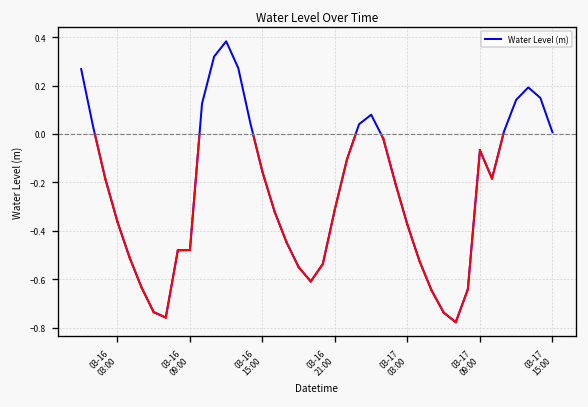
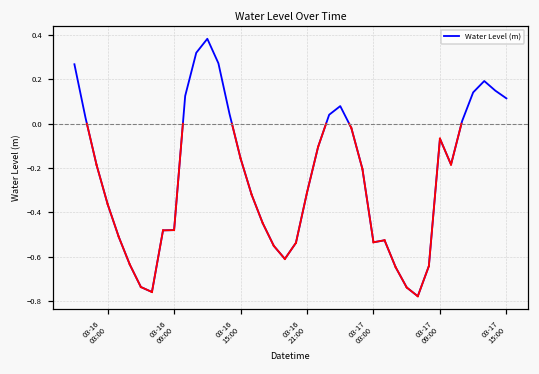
Water Level (m), 03-17 03:00: -0.38 -> -0.53
Water Level (m), 03-17 15:00: 0.01 -> 0.11
